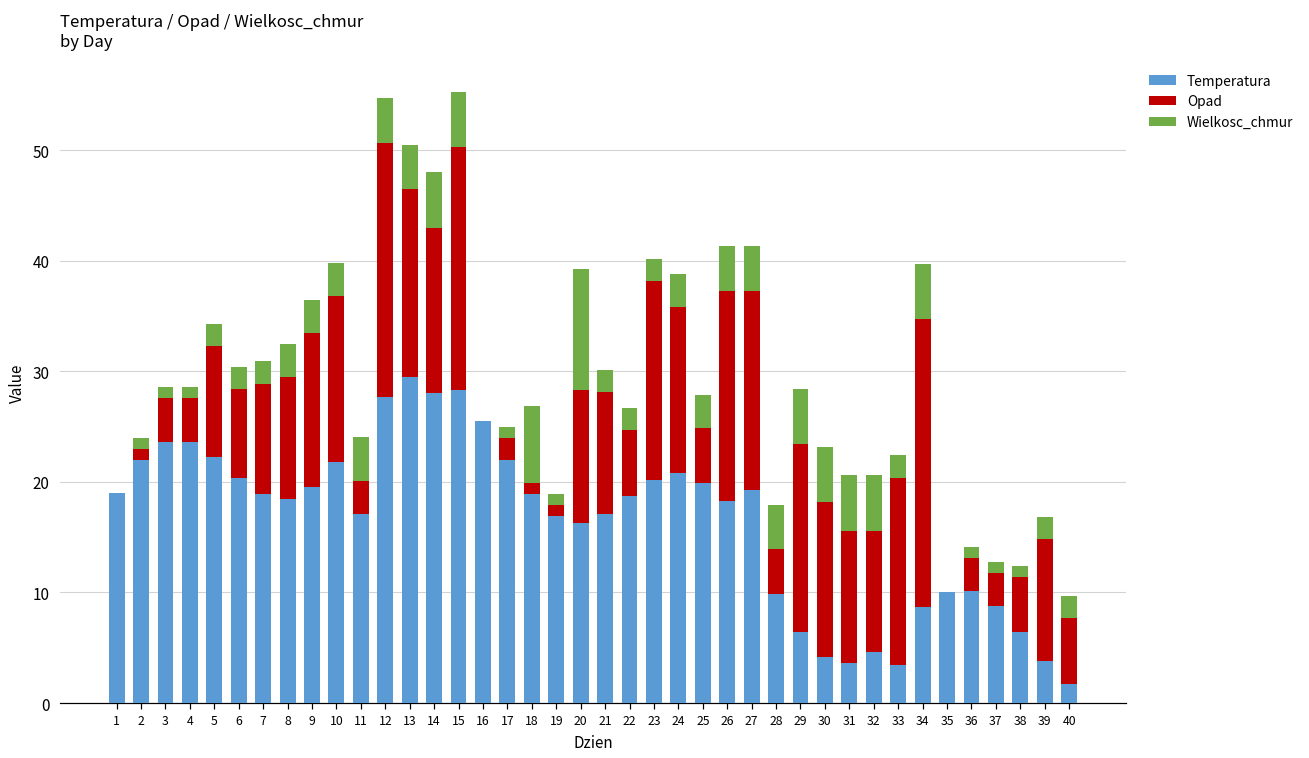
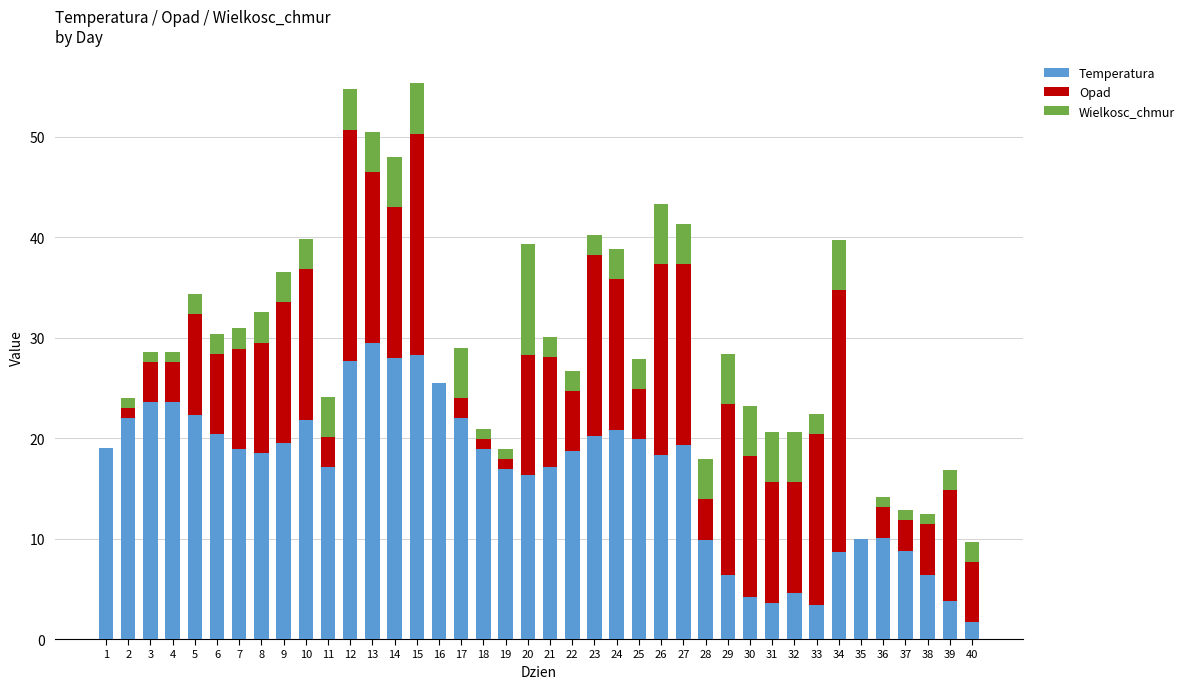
Wielkosc_chmur, 17: 1 -> 5
Wielkosc_chmur, 18: 7 -> 1
Wielkosc_chmur, 26: 4 -> 6
